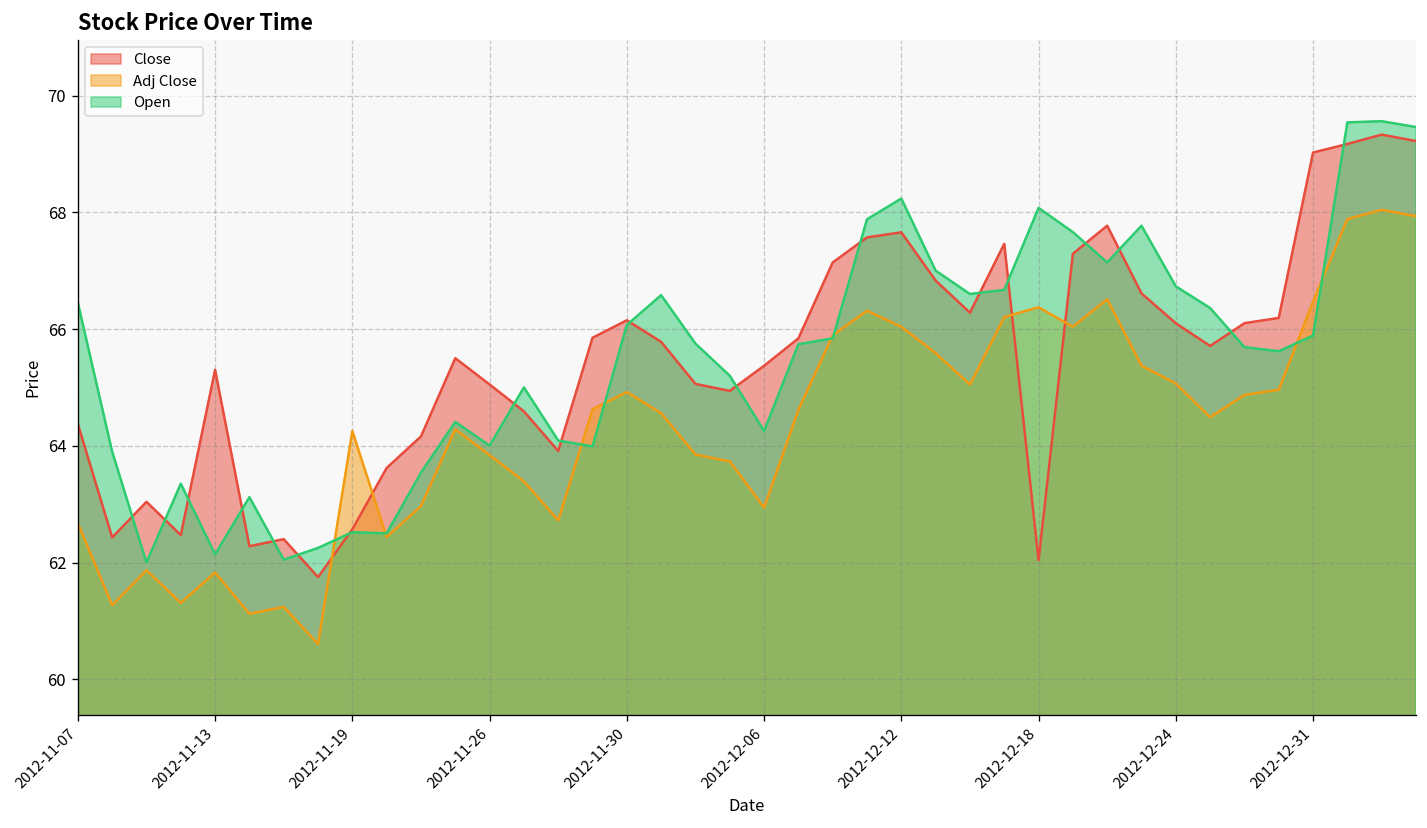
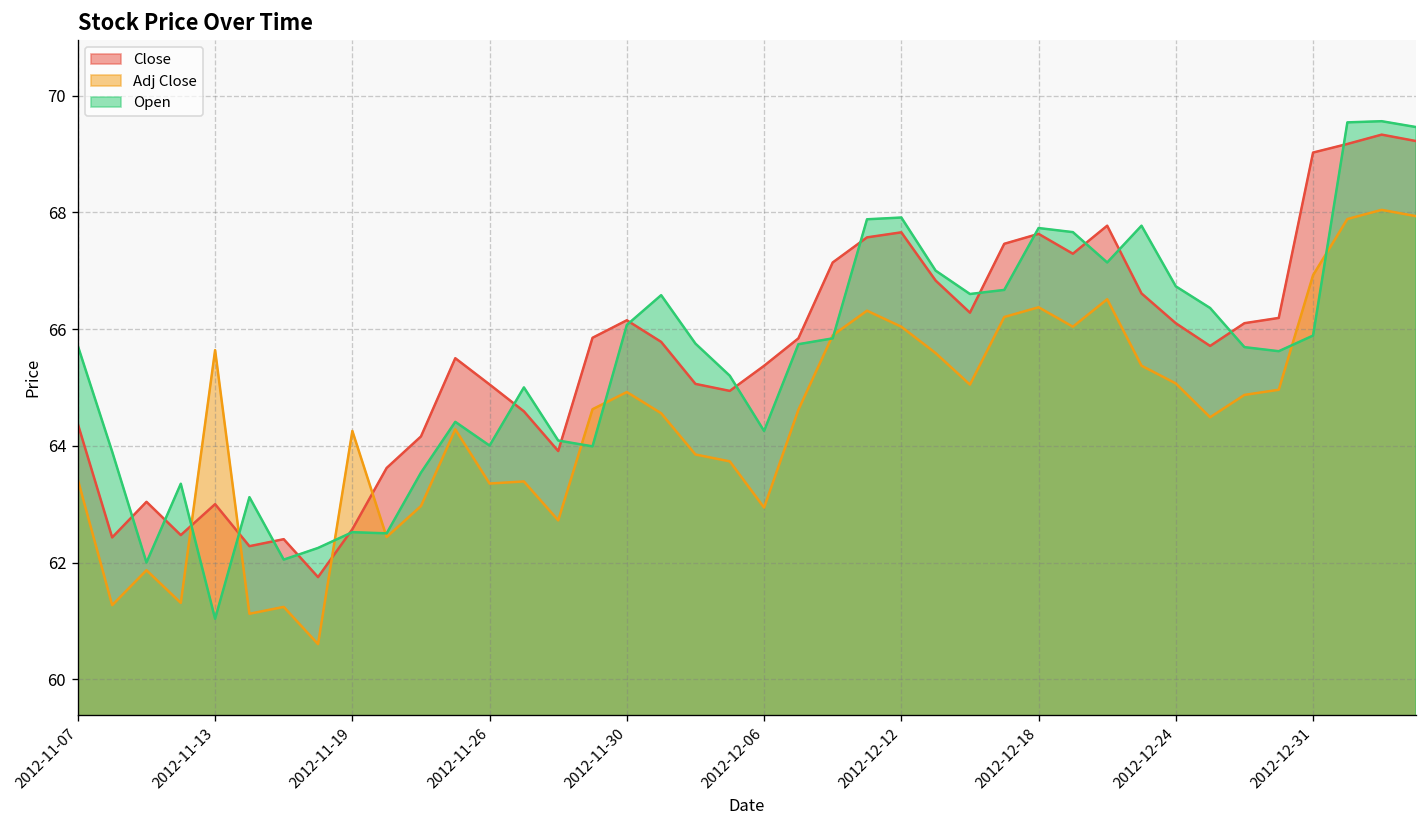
Adj Close, 2012-11-07: 62.7 -> 63.4
Open, 2012-11-07: 66.5 -> 65.7
Close, 2012-11-13: 65.3 -> 63.0
Adj Close, 2012-11-13: 61.8 -> 65.6
Open, 2012-11-13: 62.1 -> 61.0
Adj Close, 2012-11-26: 63.8 -> 63.4
Open, 2012-12-12: 68.2 -> 67.9
Close, 2012-12-18: 62.0 -> 67.6
Open, 2012-12-18: 68.1 -> 67.7
Adj Close, 2012-12-31: 66.5 -> 66.9
